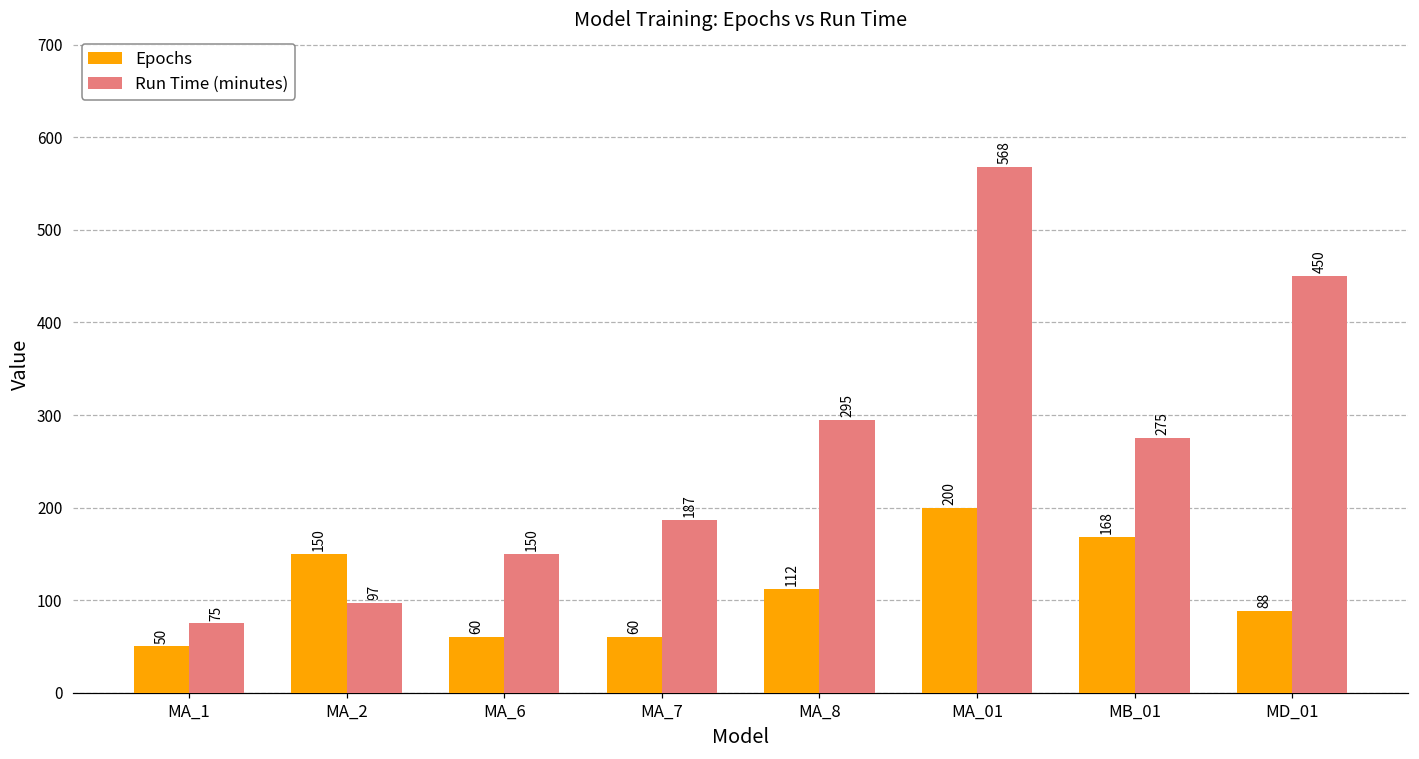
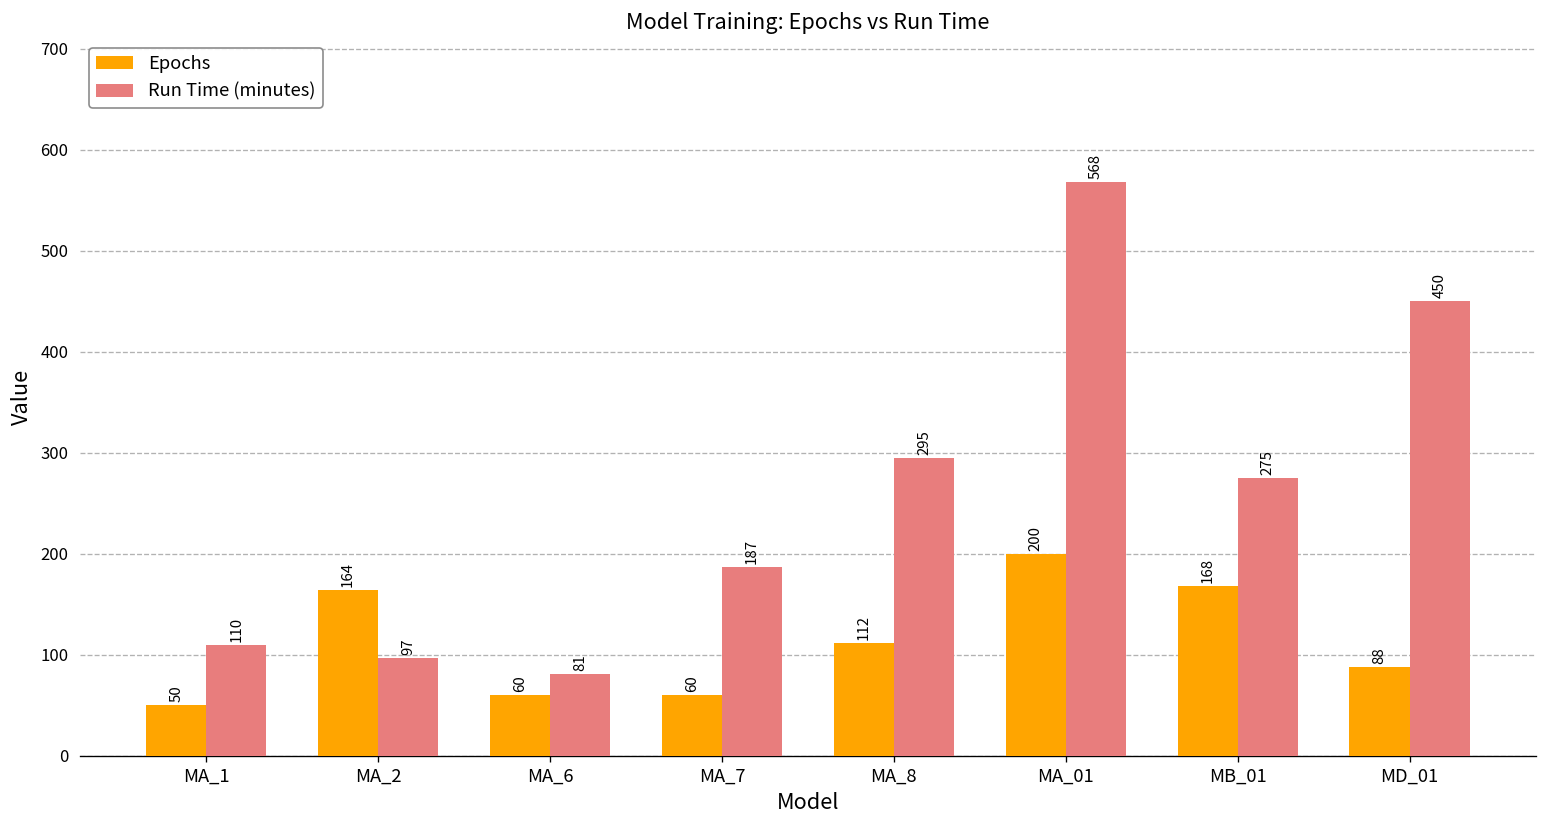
Run Time (minutes), MA_1: 75 -> 110
Epochs, MA_2: 150 -> 164
Run Time (minutes), MA_6: 150 -> 81
